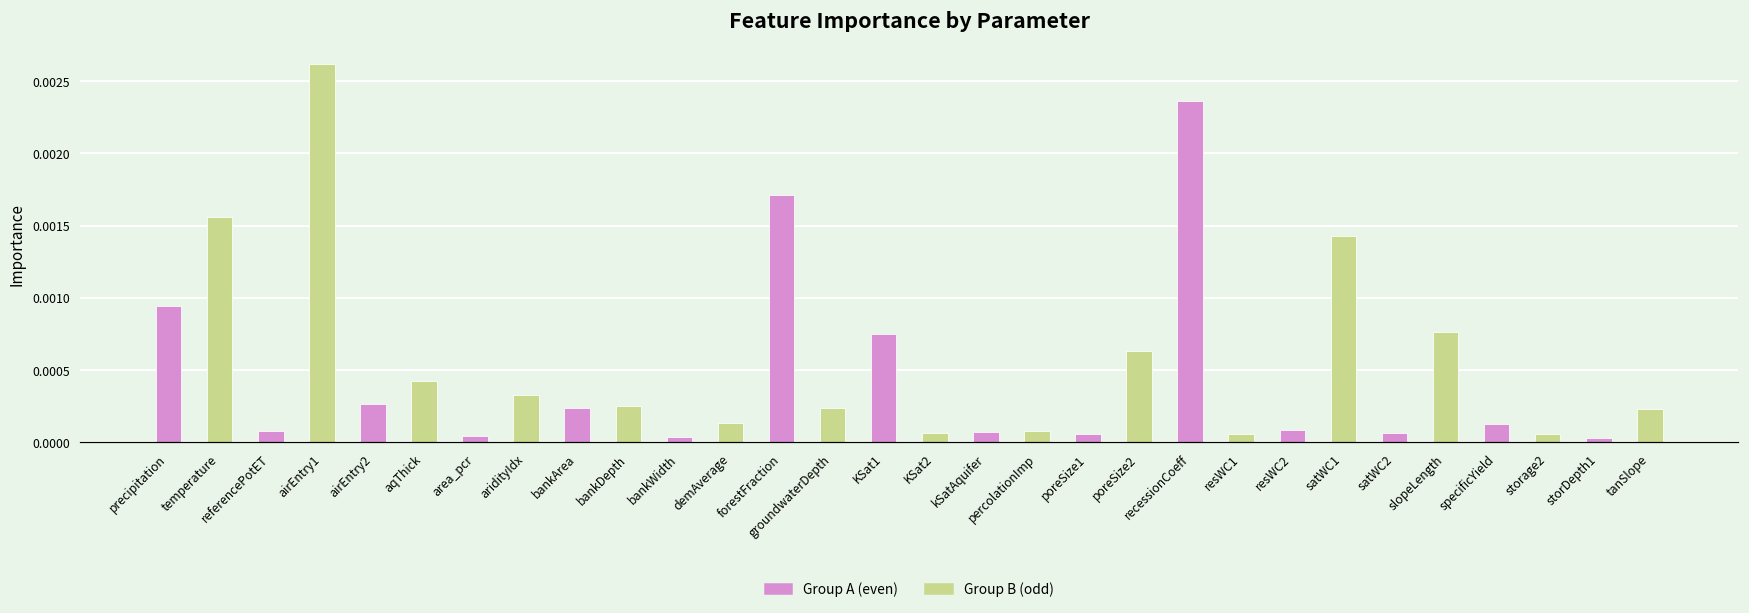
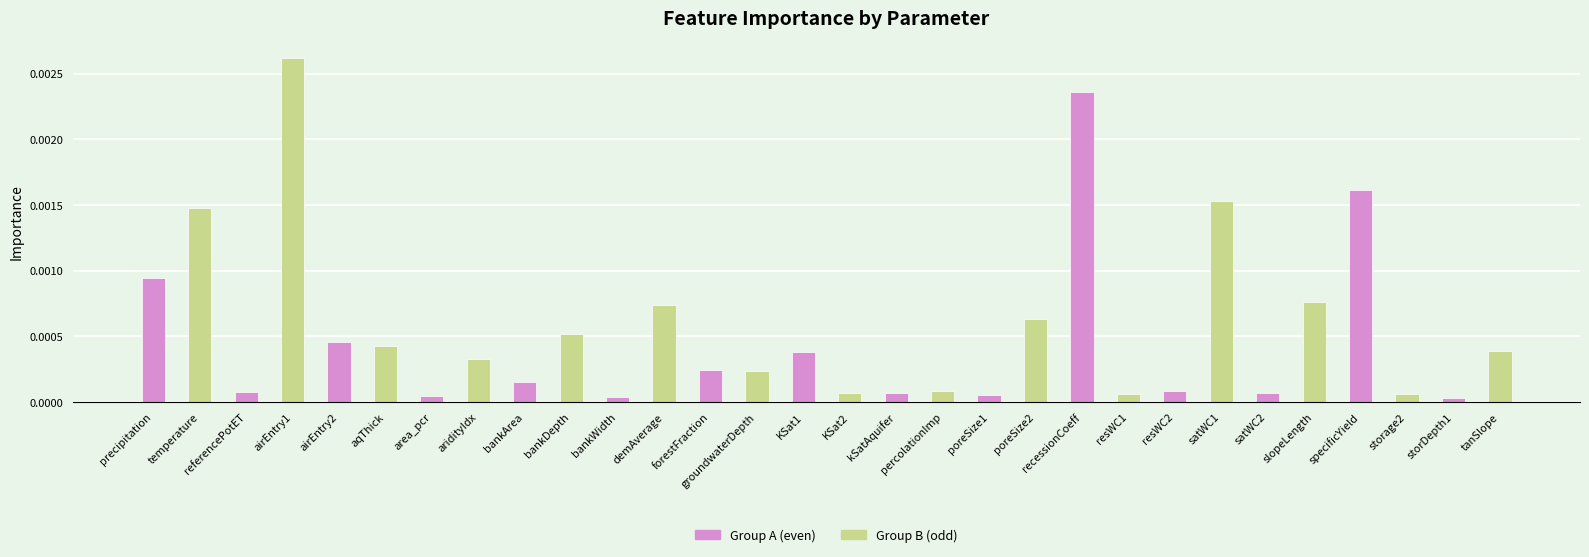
temperature: 0.00156 -> 0.00147
airEntry2: 0.00027 -> 0.00046
bankArea: 0.00024 -> 0.00015
bankDepth: 0.00025 -> 0.00052
demAverage: 0.00013 -> 0.00074
forestFraction: 0.00171 -> 0.00024
KSat1: 0.00075 -> 0.00038
satWC1: 0.00143 -> 0.00153
specificYield: 0.00013 -> 0.00161
tanSlope: 0.00023 -> 0.00039
